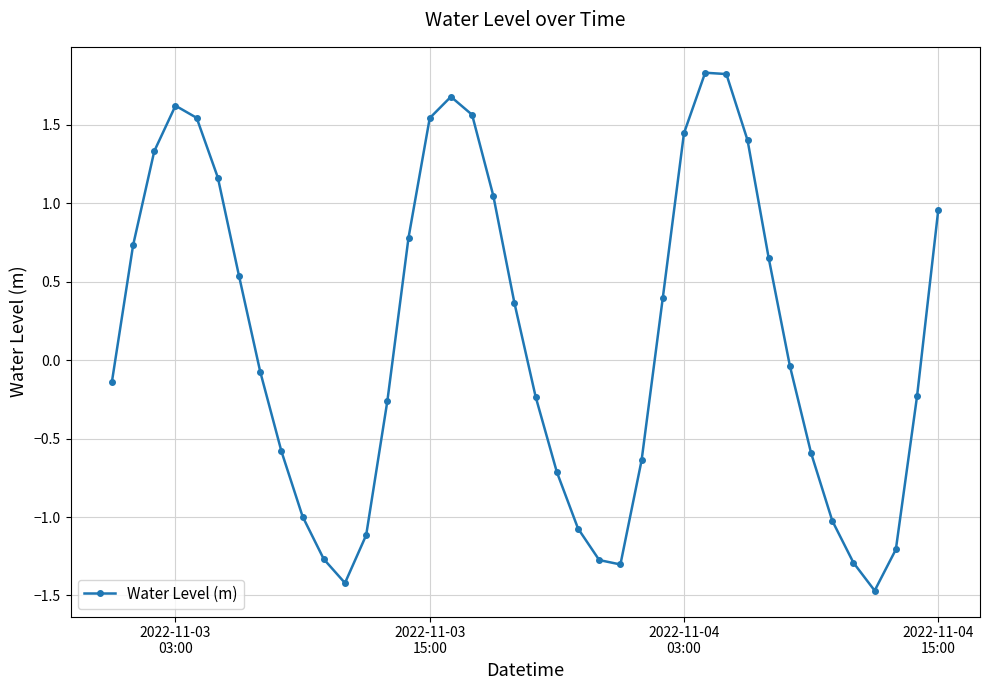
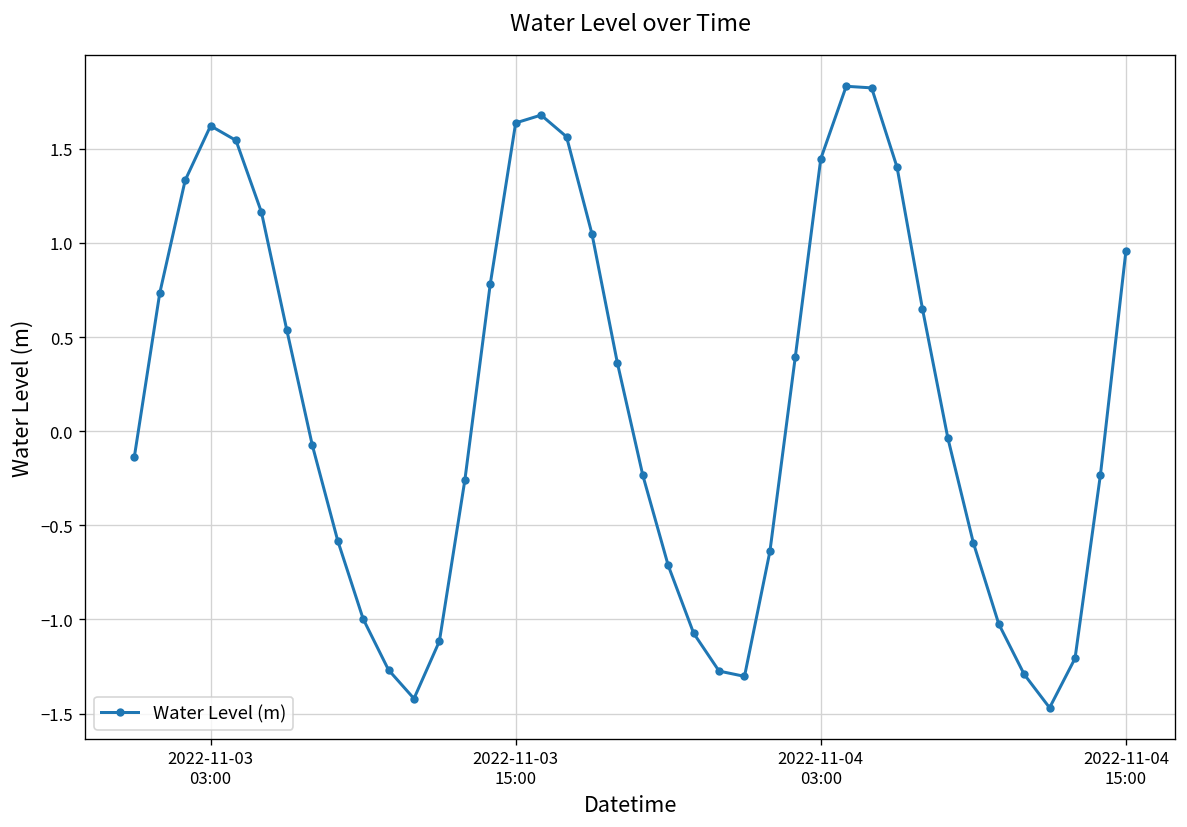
2022-11-03 15:00: 1.54 -> 1.64
